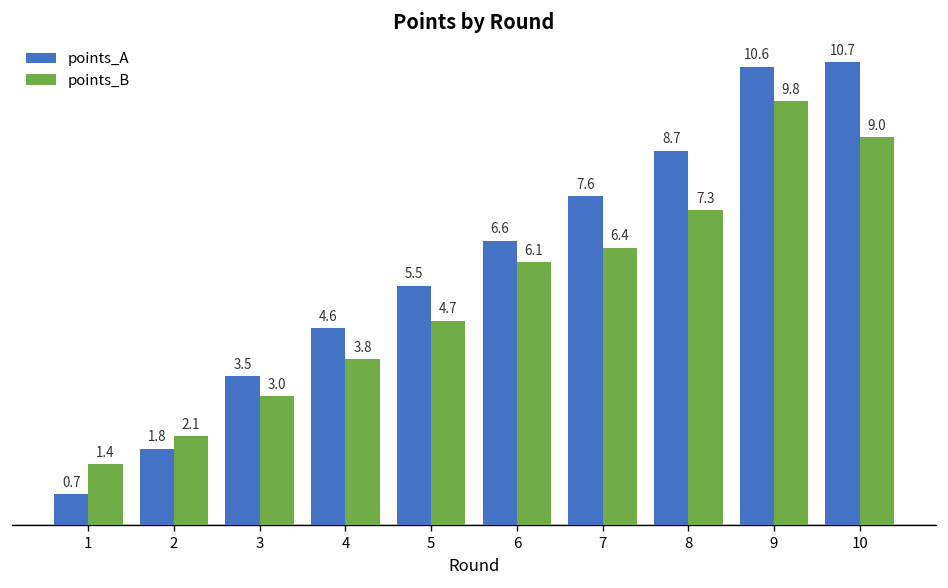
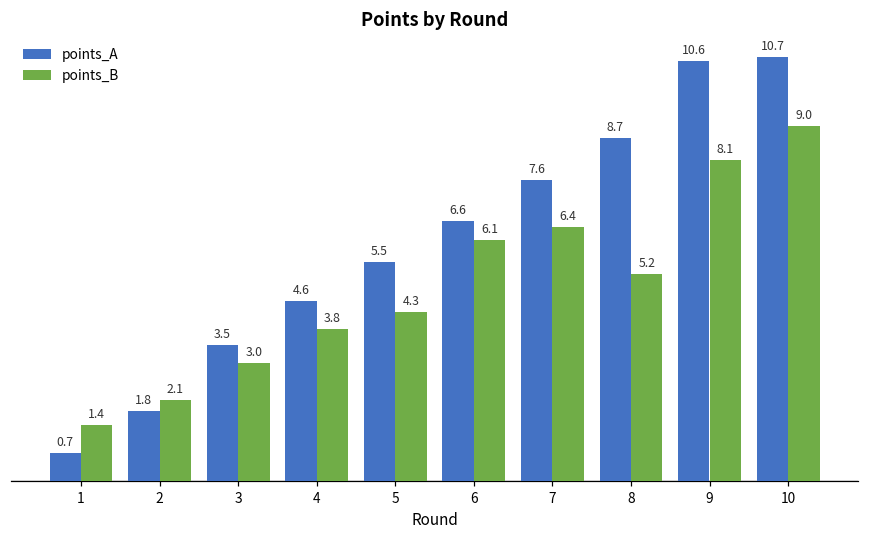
points_B, 5: 4.7 -> 4.3
points_B, 8: 7.3 -> 5.2
points_B, 9: 9.8 -> 8.1
